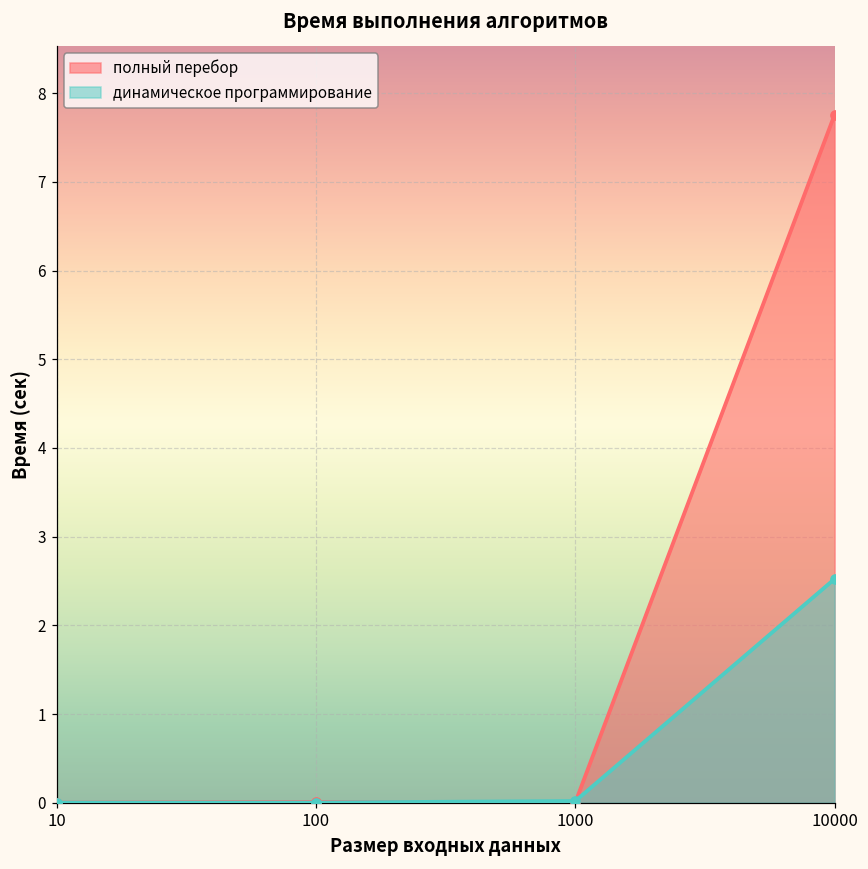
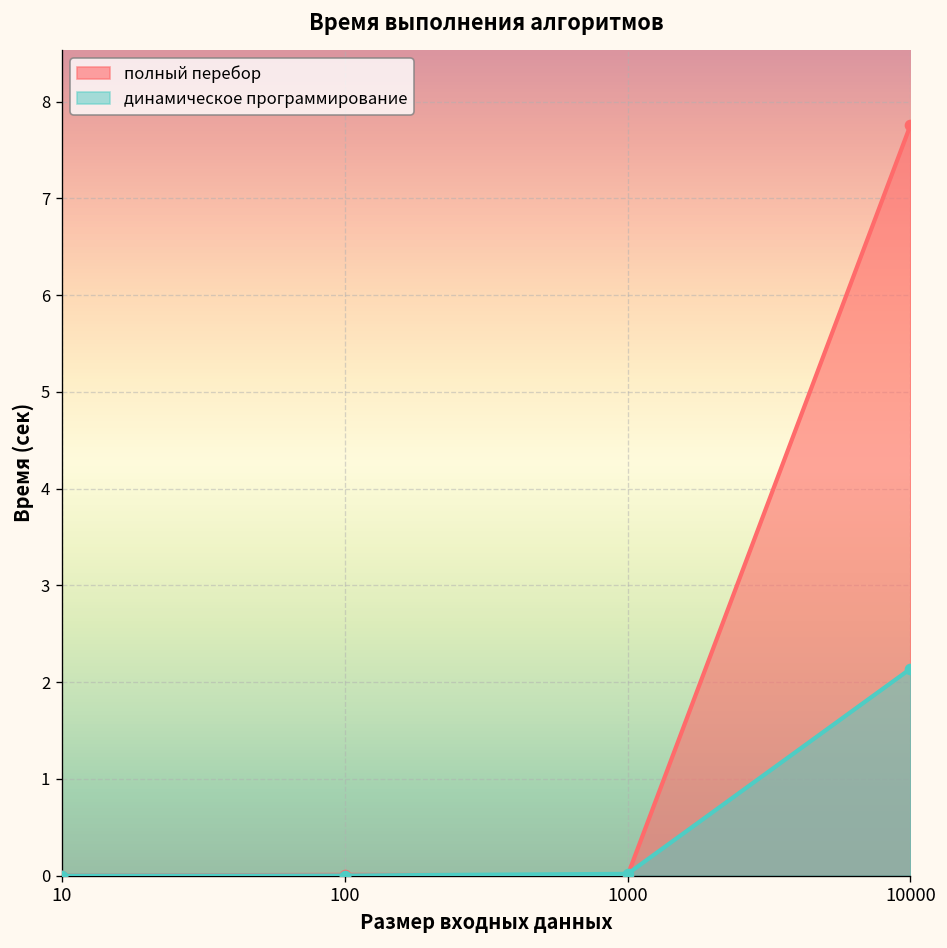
динамическое программирование, 10000: 2.5 -> 2.1
